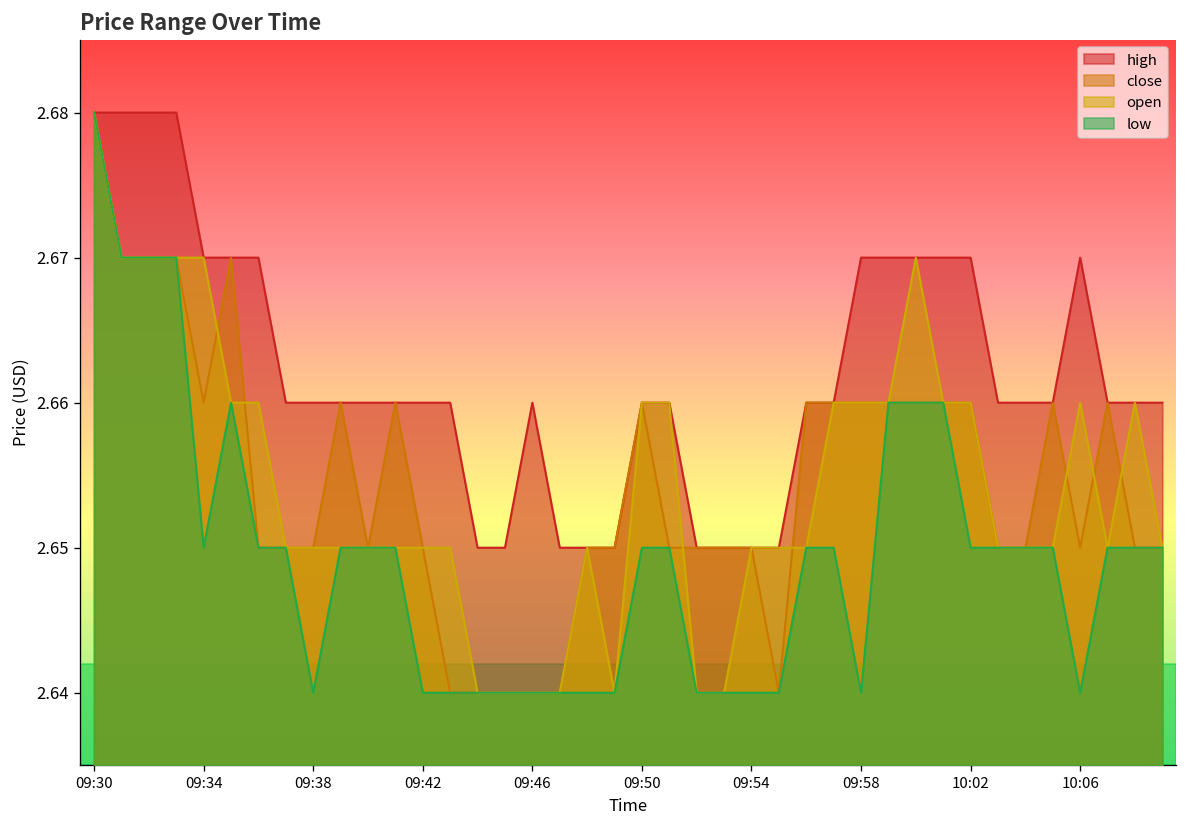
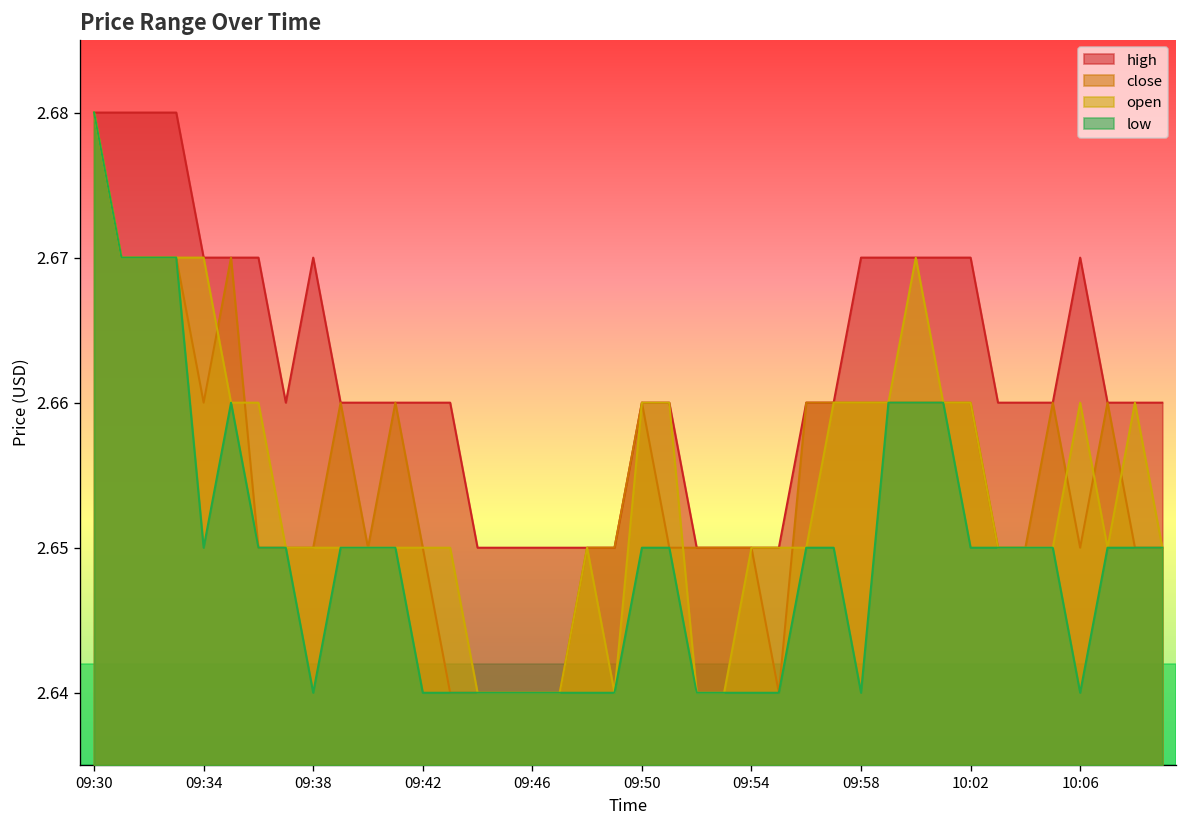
high, 09:38: 2.66 -> 2.67
high, 09:46: 2.66 -> 2.65
